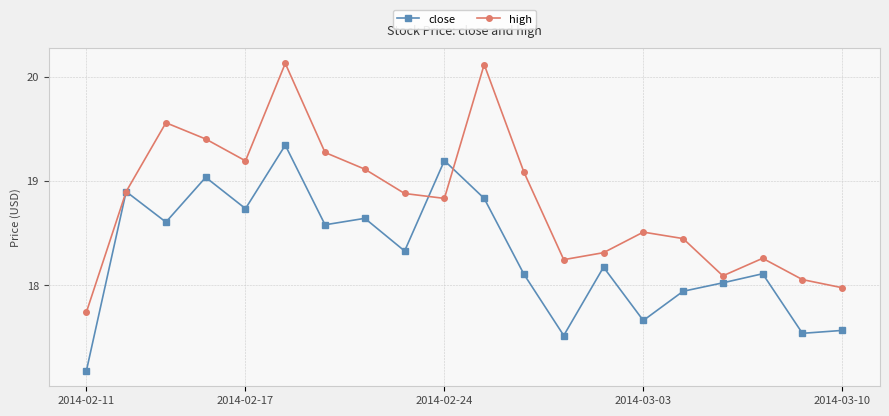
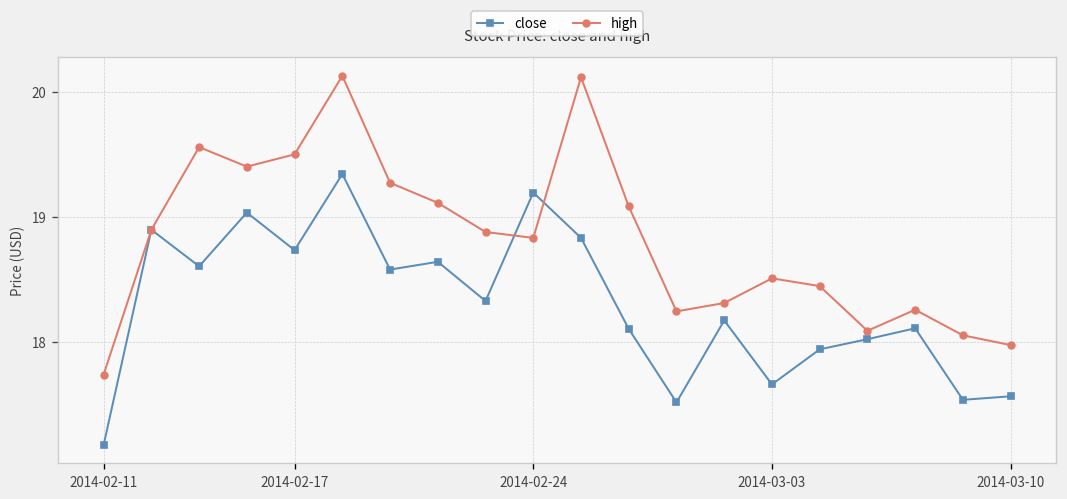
high, 2014-02-17: 19.19 -> 19.50
